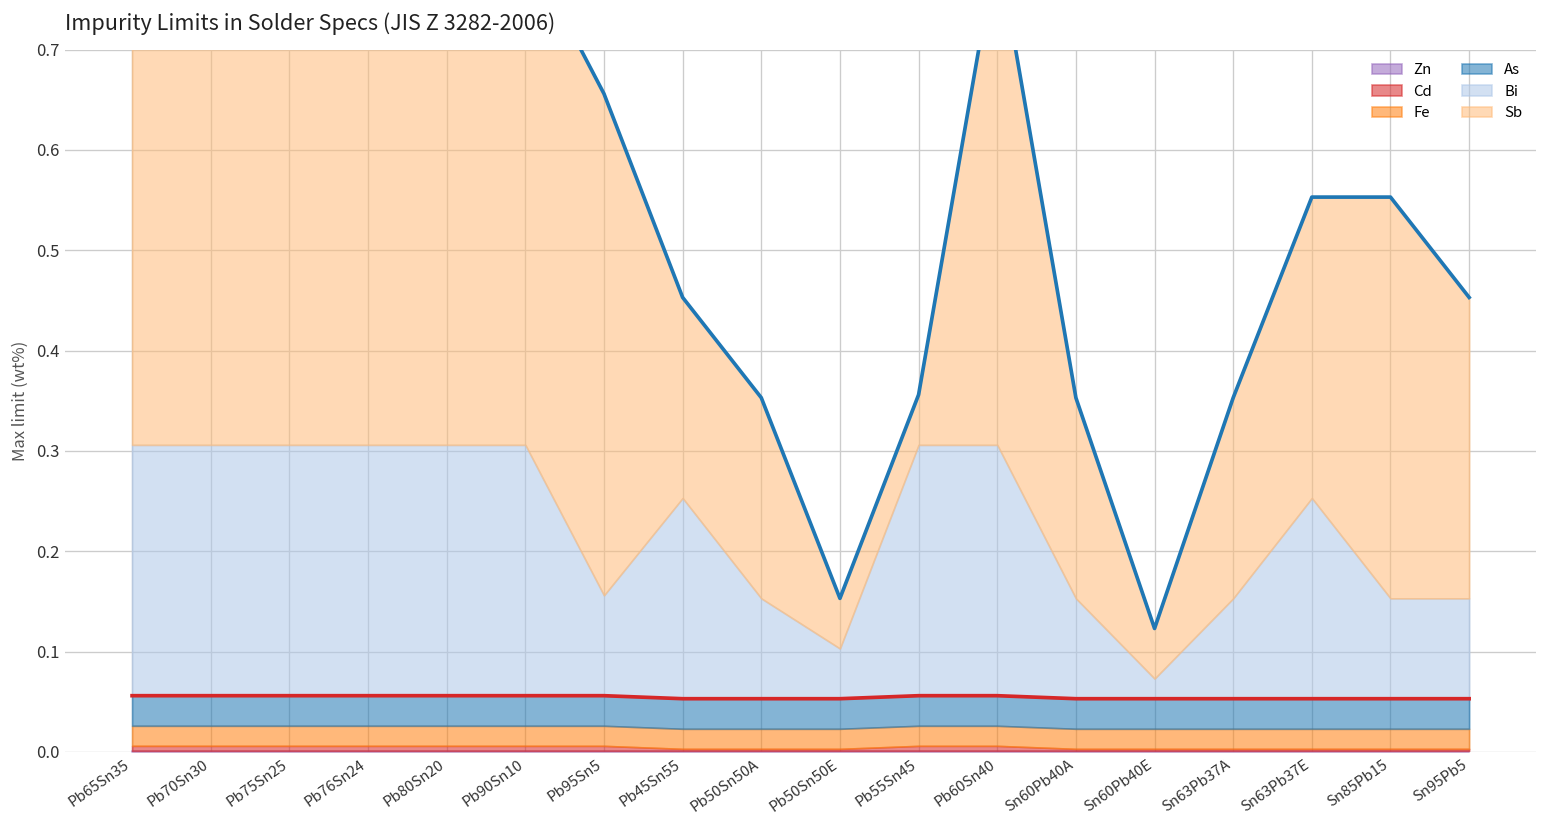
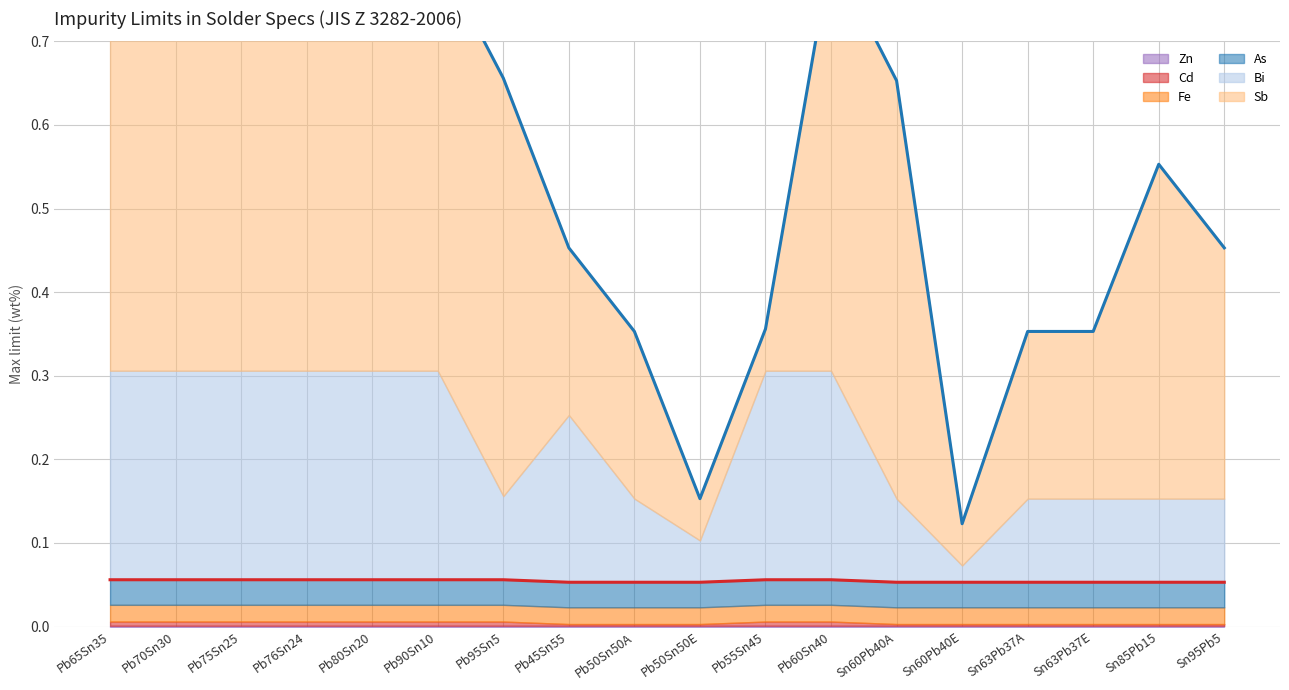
Sb, Sn60Pb40A: 0.2 -> 0.5
Bi, Sn63Pb37E: 0.2 -> 0.1
Sb, Sn63Pb37E: 0.3 -> 0.2
